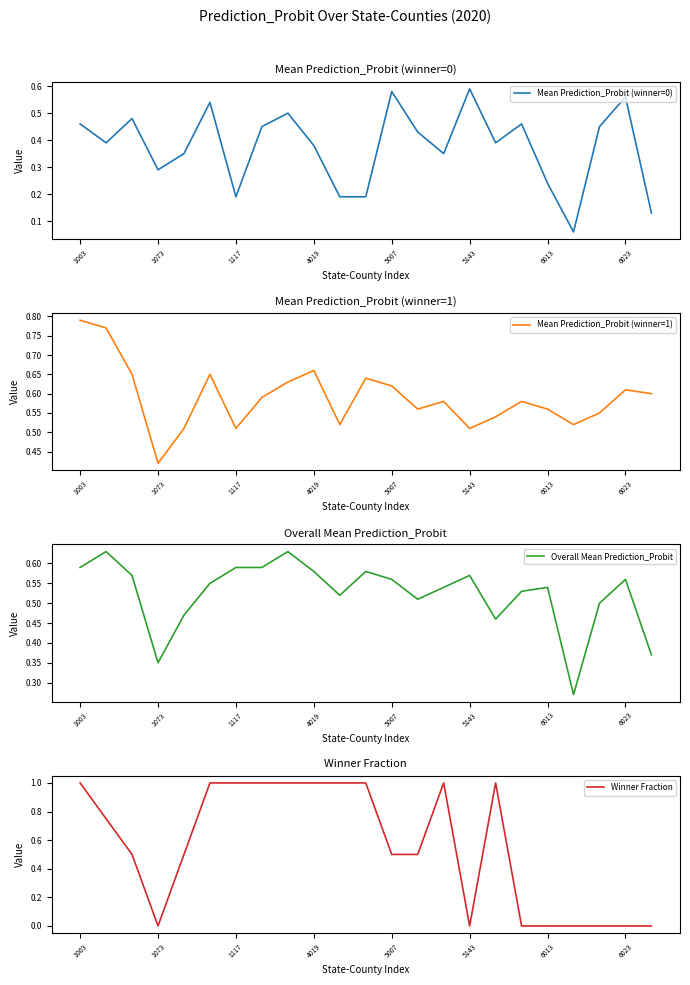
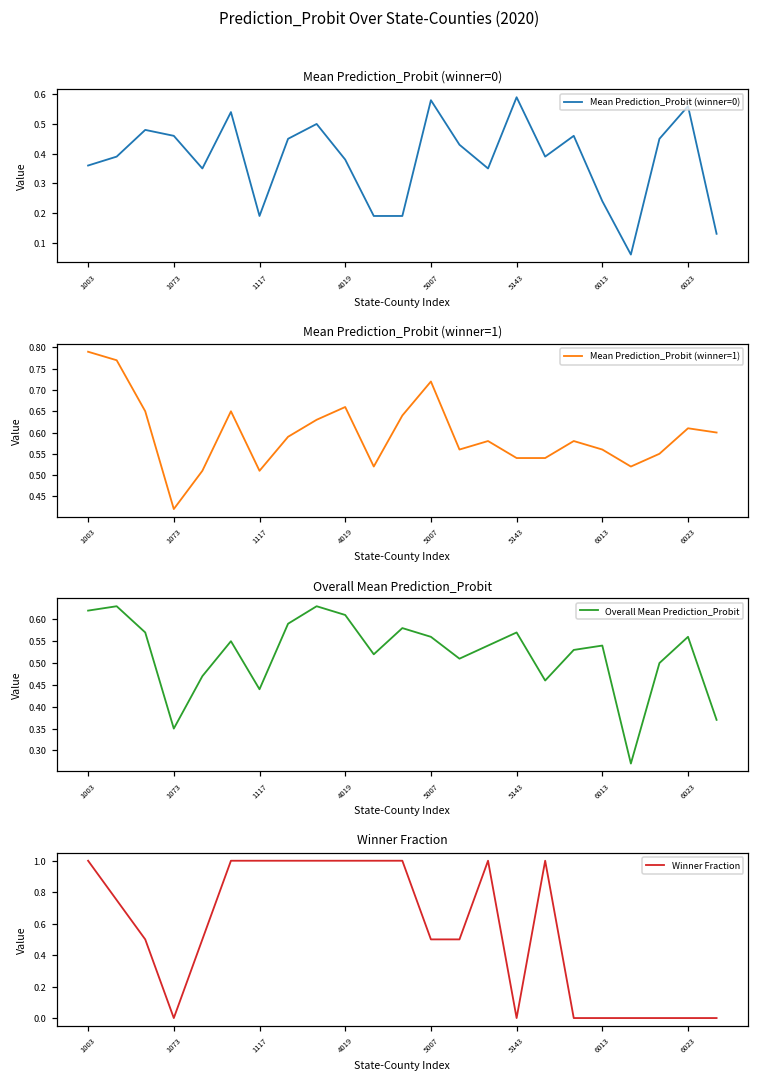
Mean Prediction_Probit (winner=0), 1003: 0.46 -> 0.36
Mean Prediction_Probit (winner=0), 1073: 0.29 -> 0.46
Mean Prediction_Probit (winner=1), 5007: 0.62 -> 0.72
Mean Prediction_Probit (winner=1), 5143: 0.51 -> 0.54
Overall Mean Prediction_Probit, 1003: 0.59 -> 0.62
Overall Mean Prediction_Probit, 1117: 0.59 -> 0.44
Overall Mean Prediction_Probit, 4019: 0.58 -> 0.61
